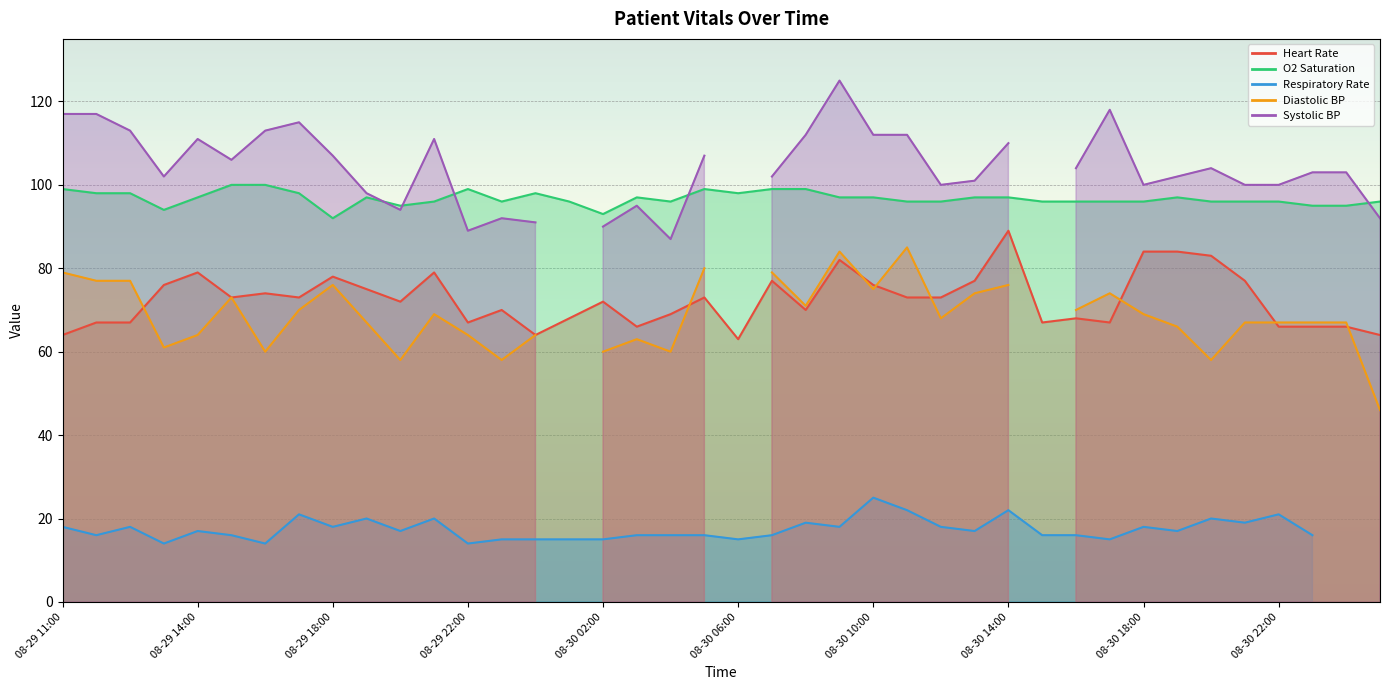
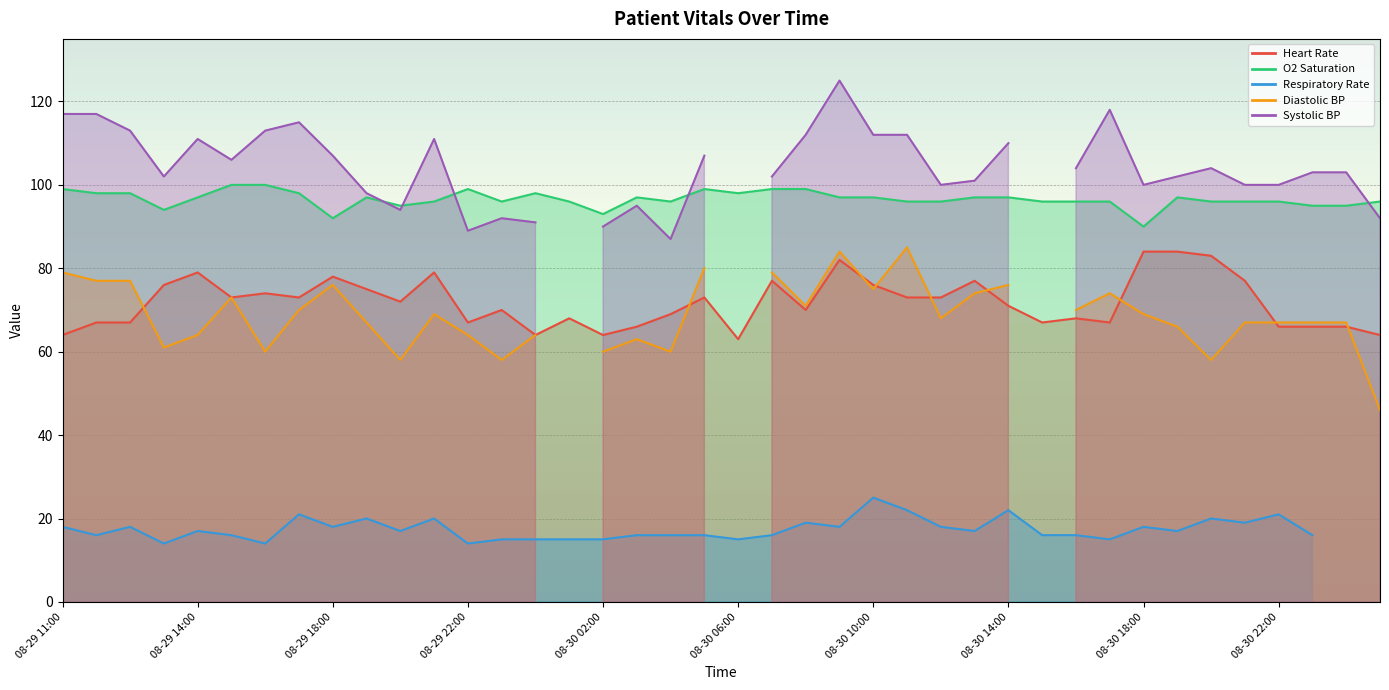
Heart Rate, 08-30 02:00: 72 -> 64
Heart Rate, 08-30 14:00: 89 -> 71
O2 Saturation, 08-30 18:00: 96 -> 90
